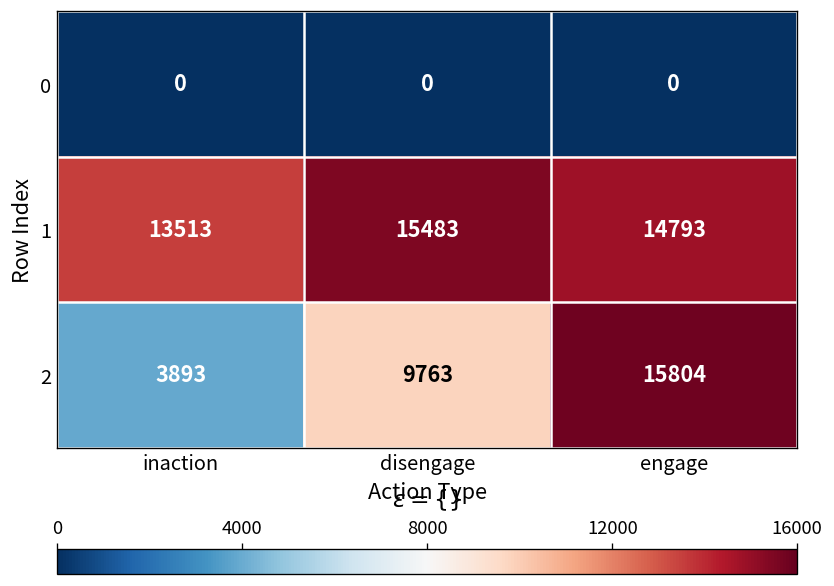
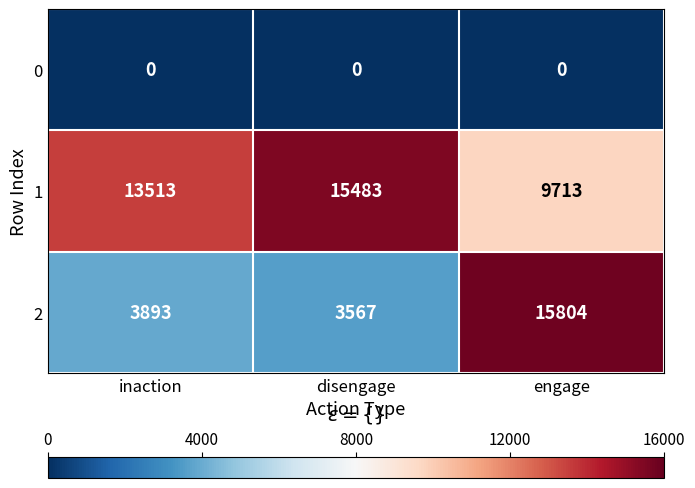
1, engage: 14793 -> 9713
2, disengage: 9763 -> 3567
